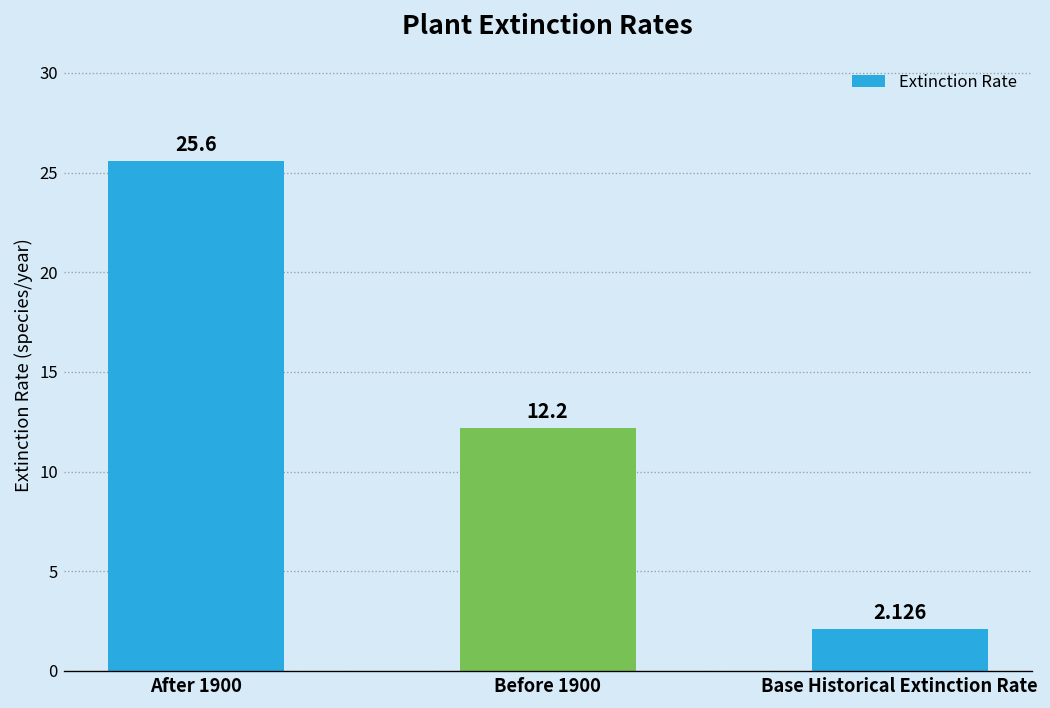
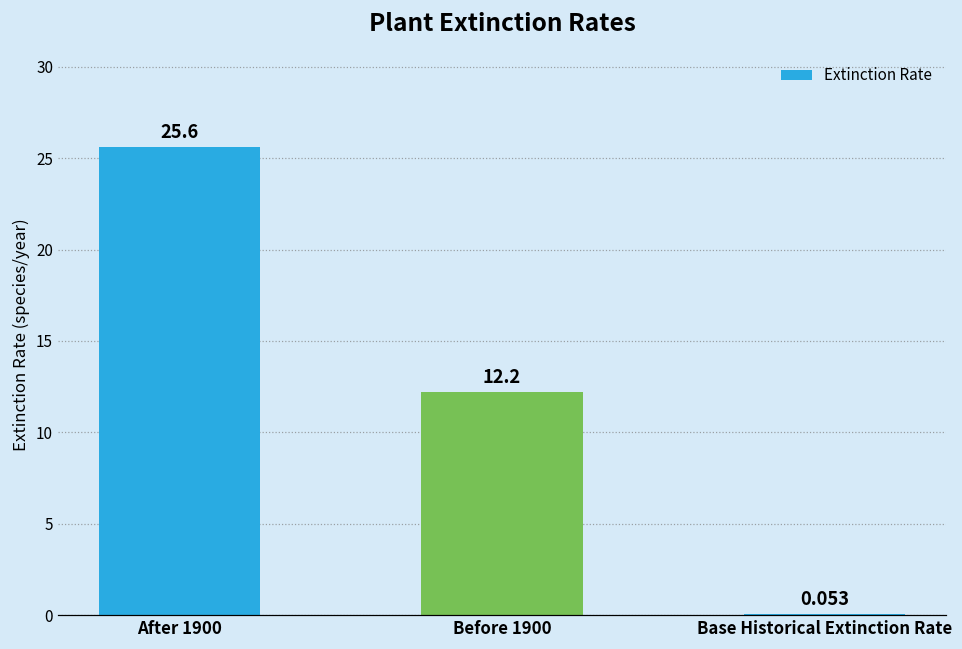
Base Historical Extinction Rate: 2.126 -> 0.053
